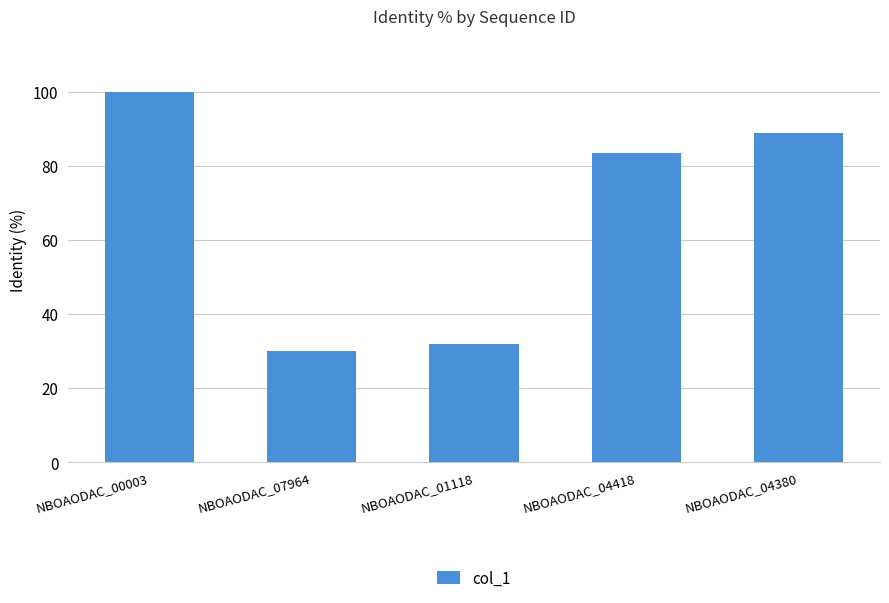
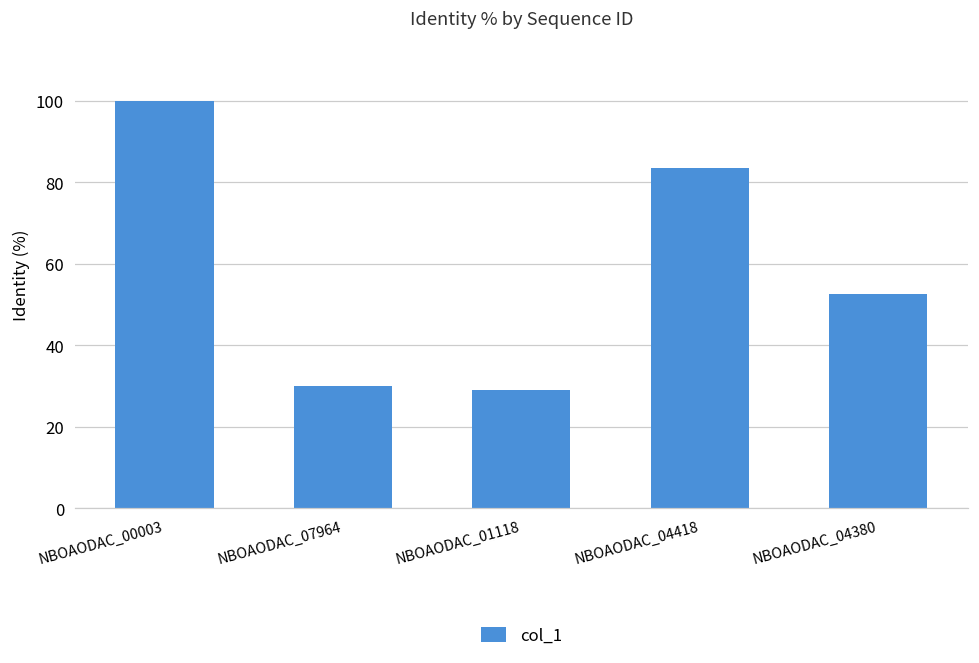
NBOAODAC_01118: 32 -> 29
NBOAODAC_04380: 89 -> 53
